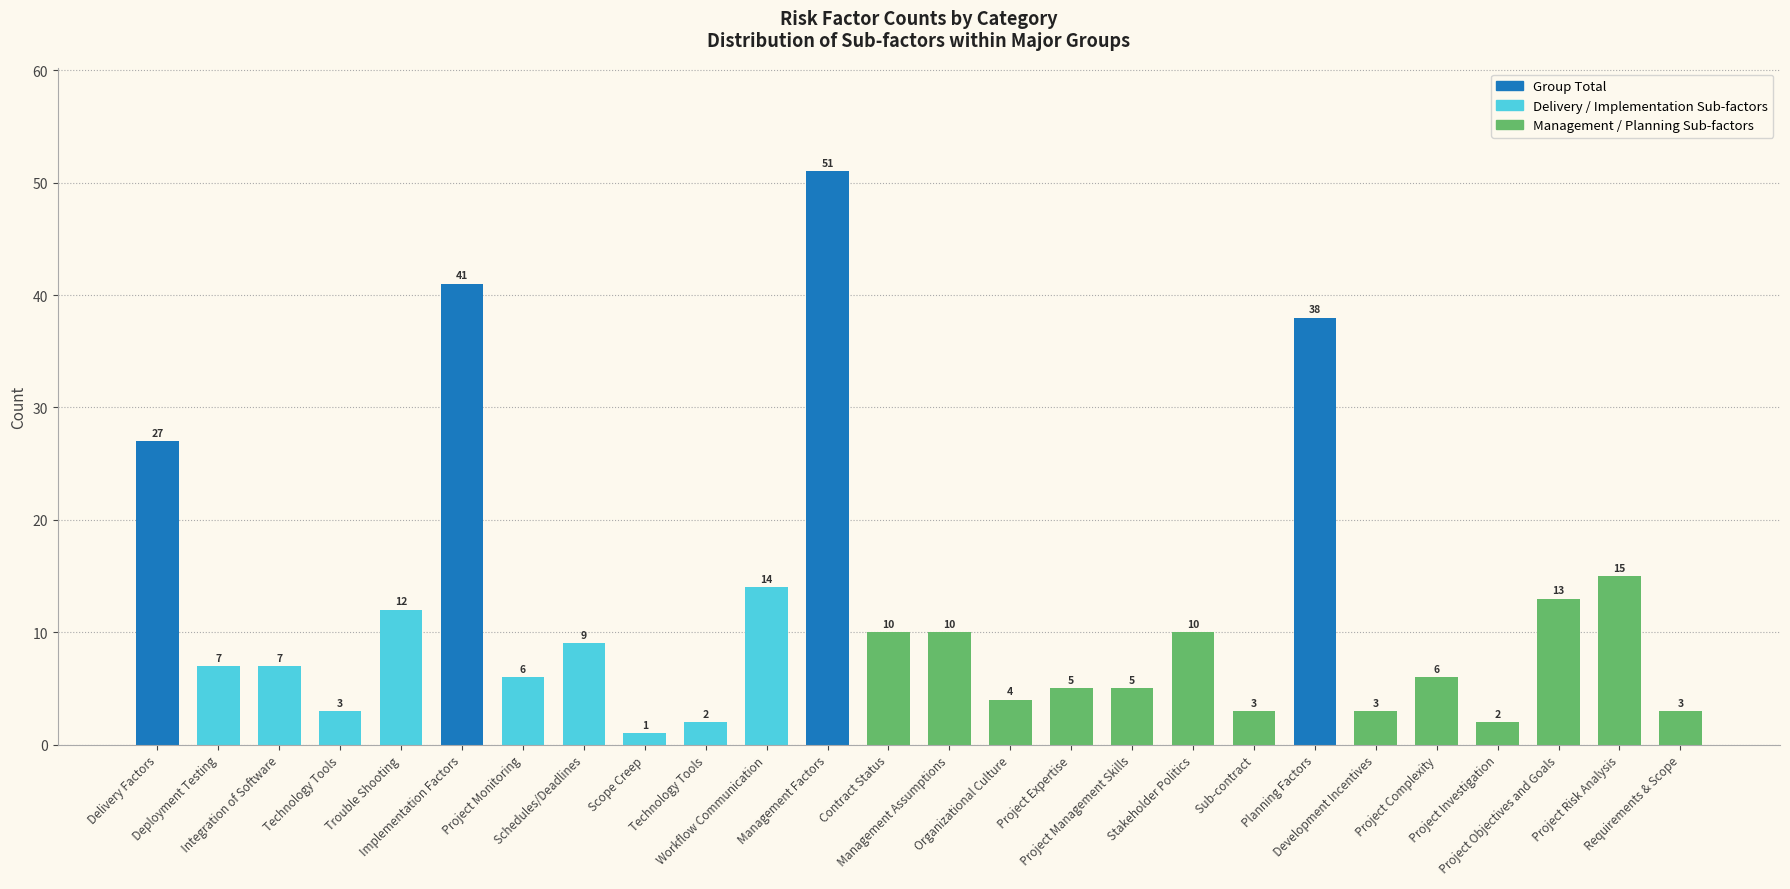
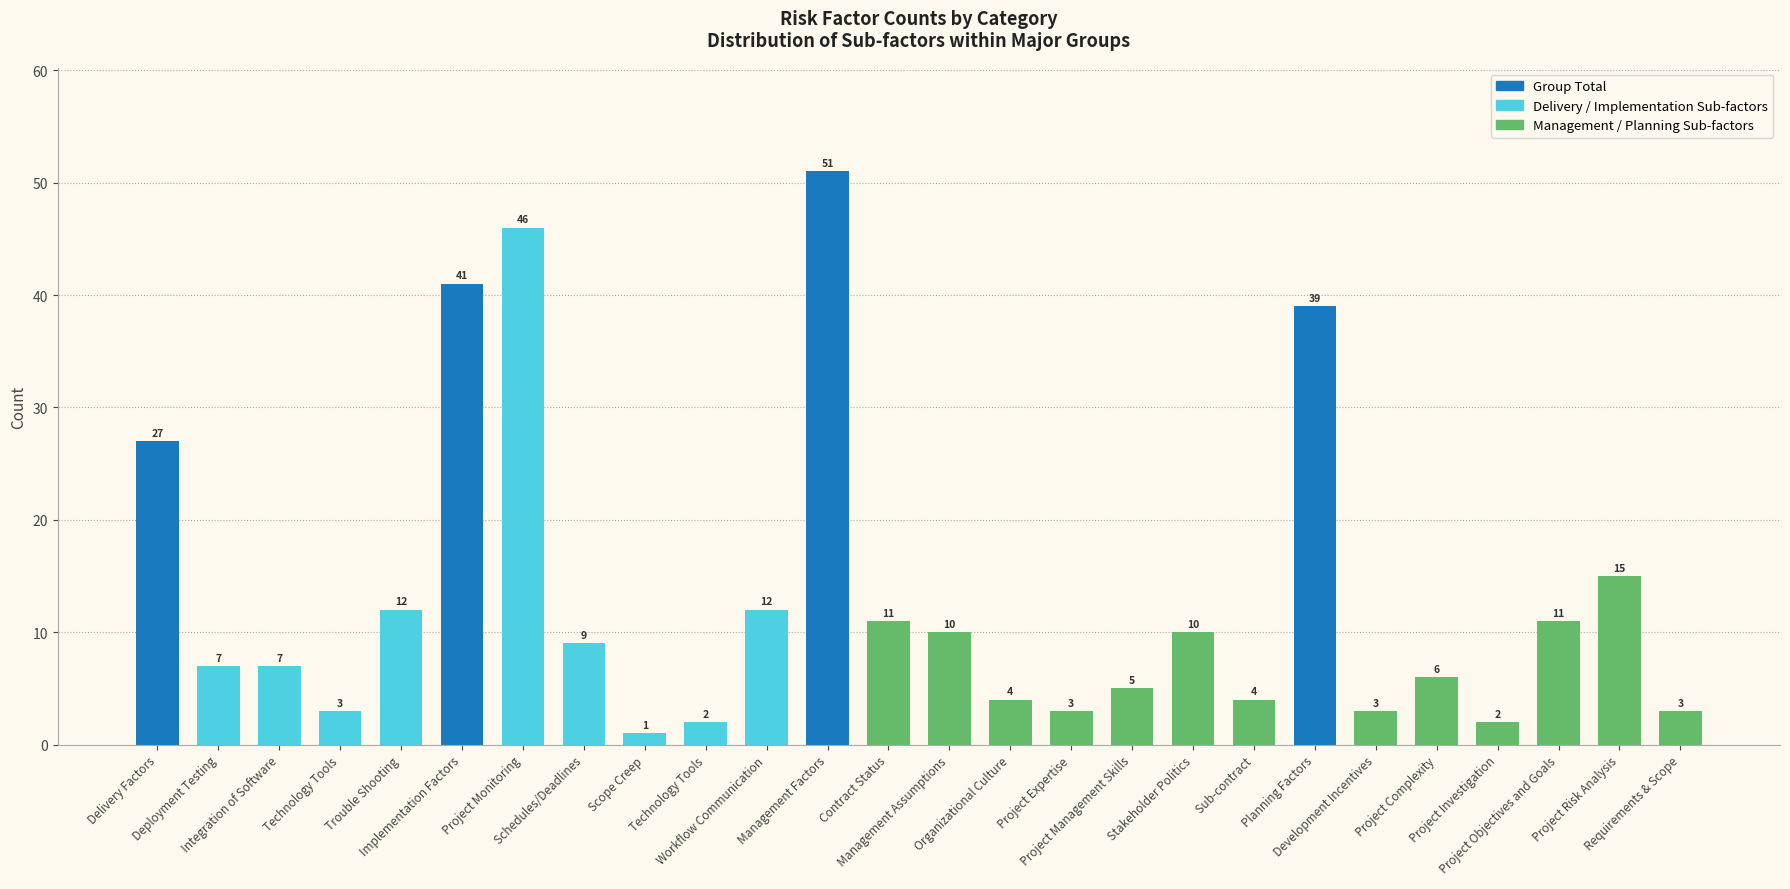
Project Monitoring: 6 -> 46
Workflow Communication: 14 -> 12
Contract Status: 10 -> 11
Project Expertise: 5 -> 3
Sub-contract: 3 -> 4
Planning Factors: 38 -> 39
Project Objectives and Goals: 13 -> 11
